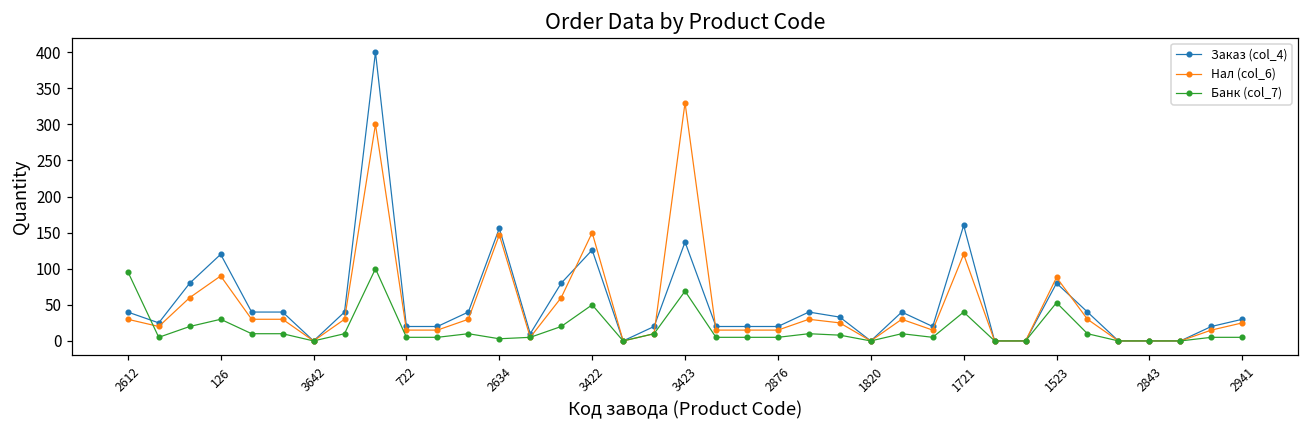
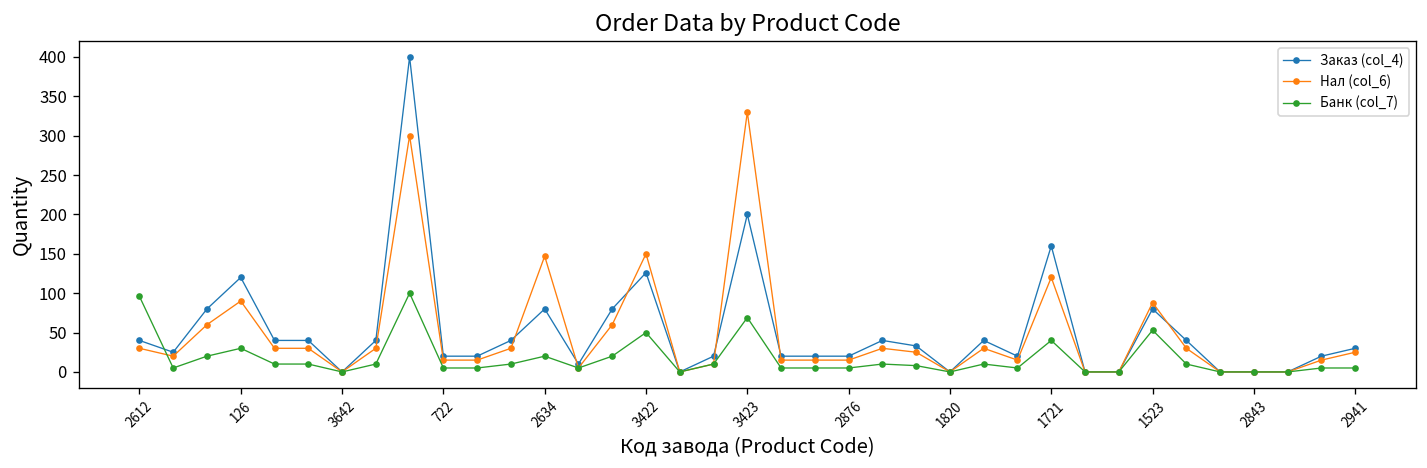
Заказ (col_4), 2634: 160 -> 80
Банк (col_7), 2634: 0 -> 20
Заказ (col_4), 3423: 140 -> 200
